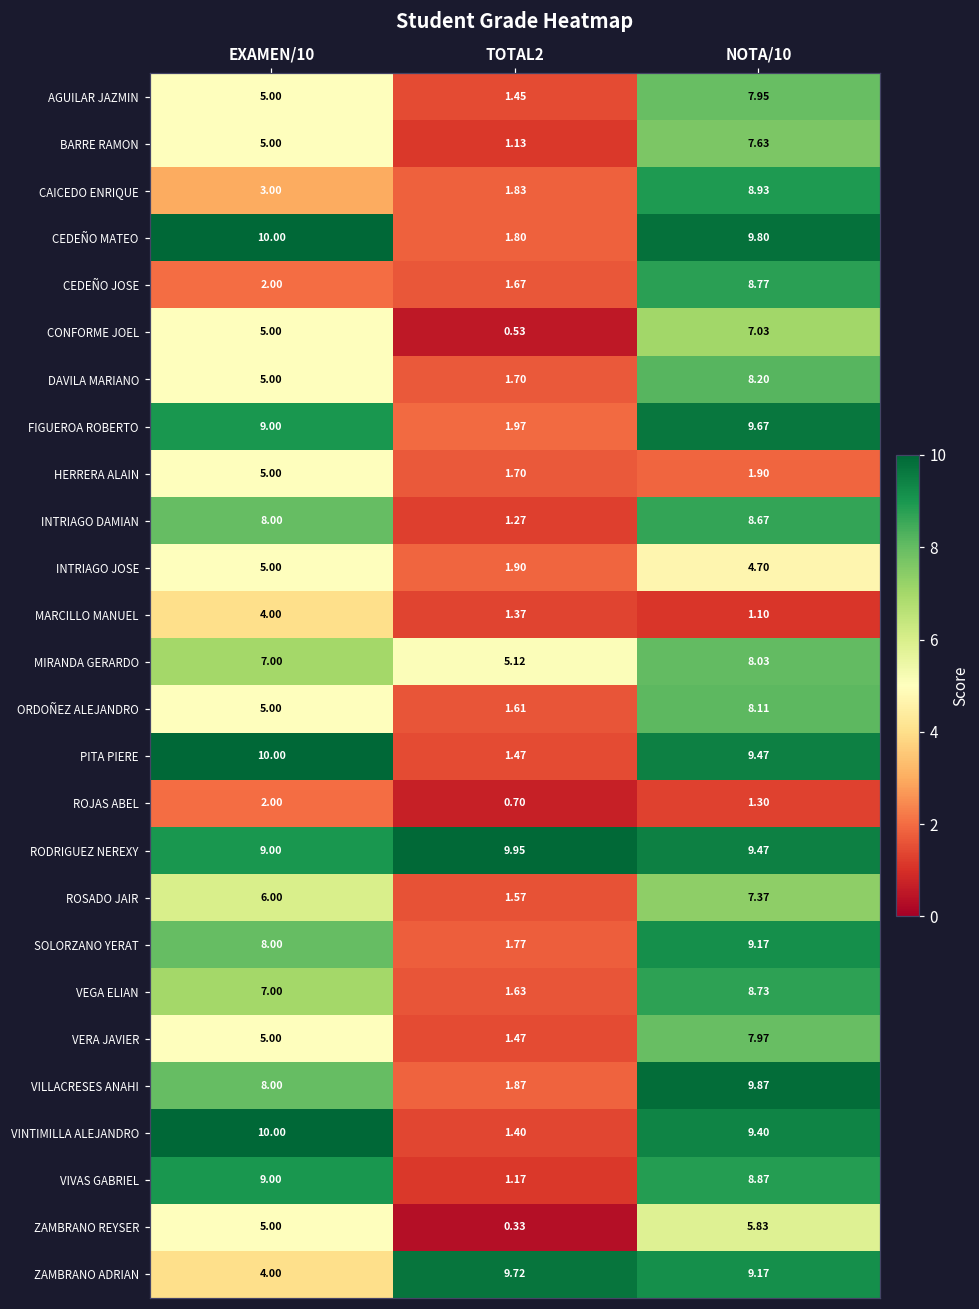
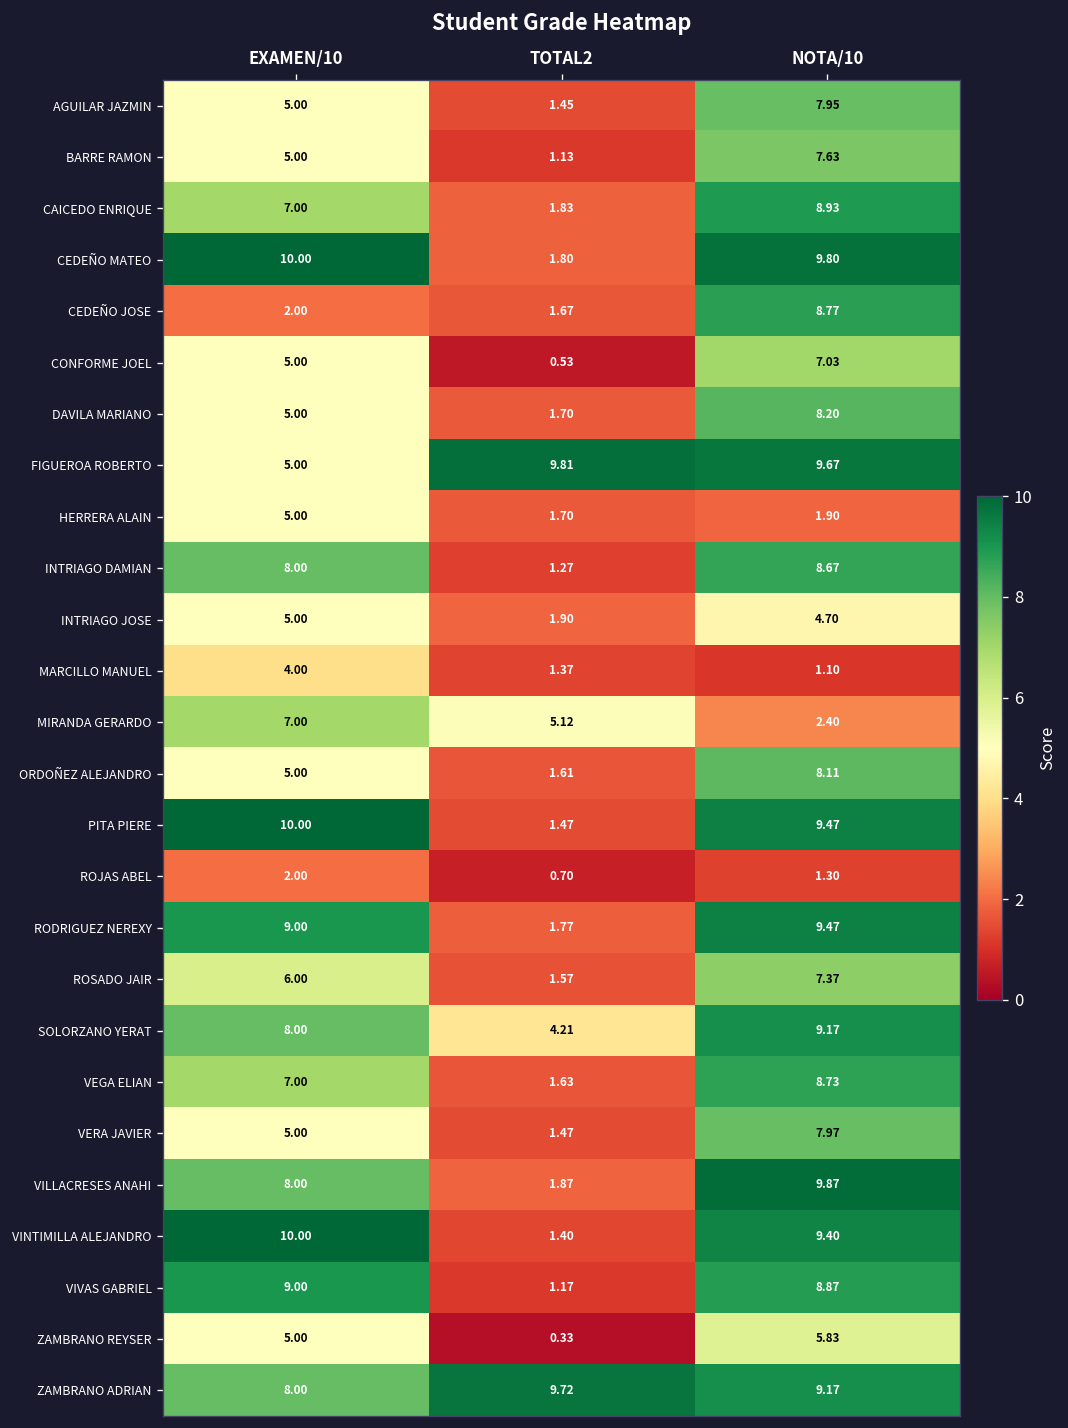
CAICEDO ENRIQUE, EXAMEN/10: 3.00 -> 7.00
FIGUEROA ROBERTO, EXAMEN/10: 9.00 -> 5.00
FIGUEROA ROBERTO, TOTAL2: 1.97 -> 9.81
MIRANDA GERARDO, NOTA/10: 8.03 -> 2.40
RODRIGUEZ NEREXY, TOTAL2: 9.95 -> 1.77
SOLORZANO YERAT, TOTAL2: 1.77 -> 4.21
ZAMBRANO ADRIAN, EXAMEN/10: 4.00 -> 8.00
